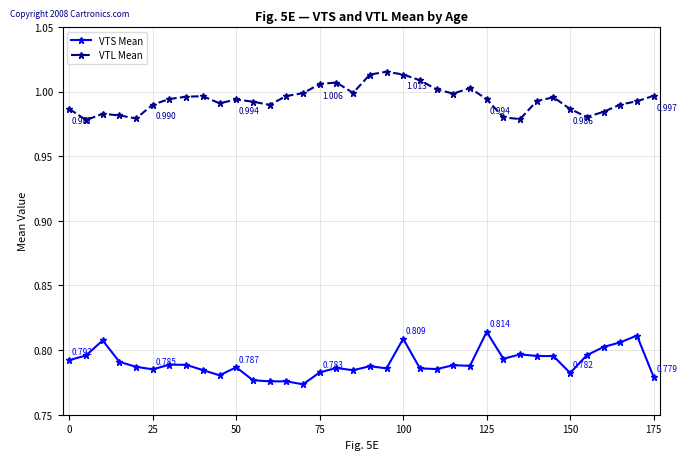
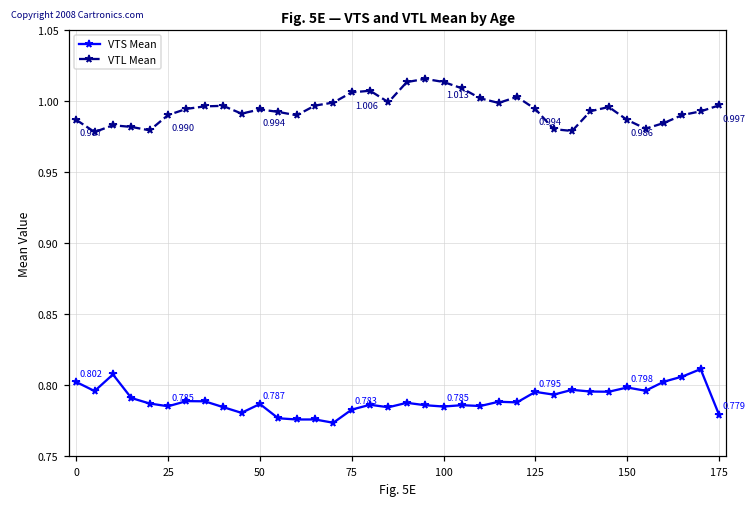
VTS Mean, 0: 0.792 -> 0.802
VTS Mean, 100: 0.809 -> 0.785
VTS Mean, 125: 0.814 -> 0.795
VTS Mean, 150: 0.782 -> 0.798
